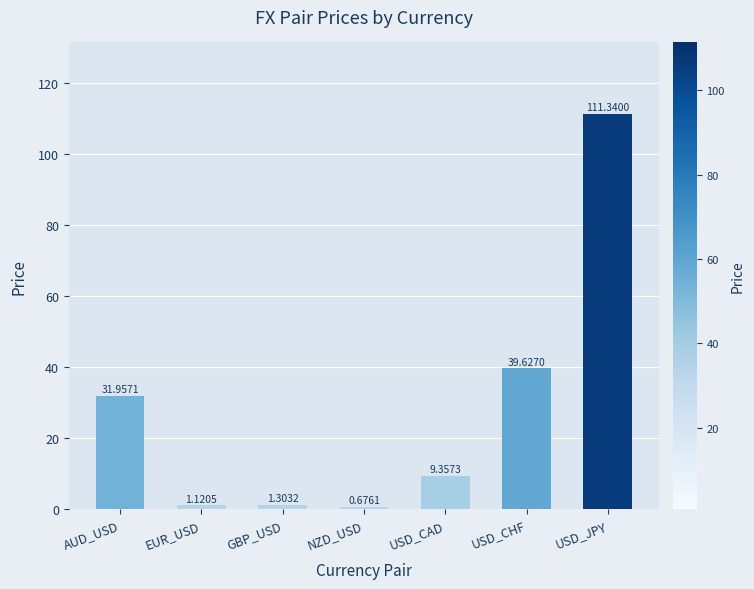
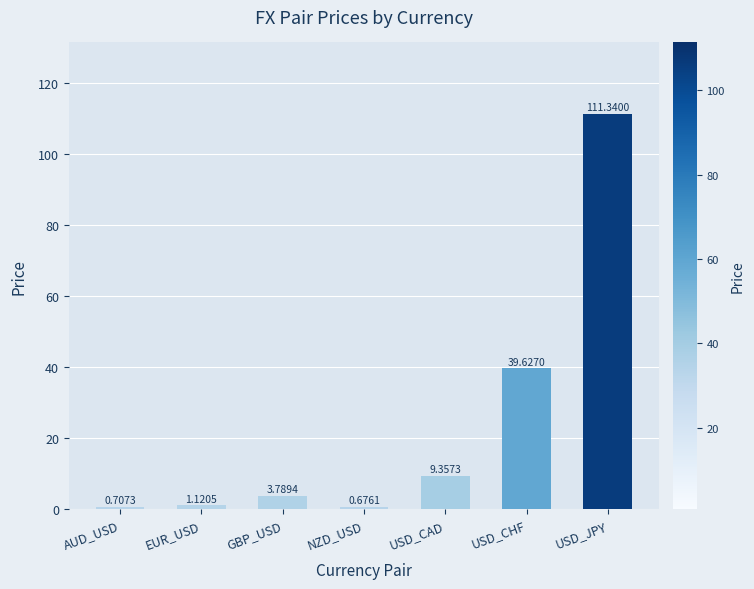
AUD_USD: 31.9571 -> 0.7073
GBP_USD: 1.3032 -> 3.7894
